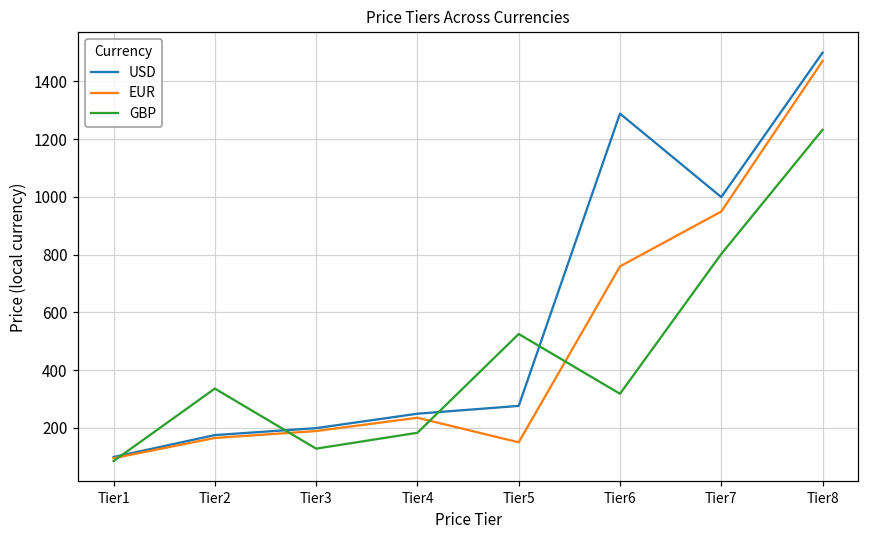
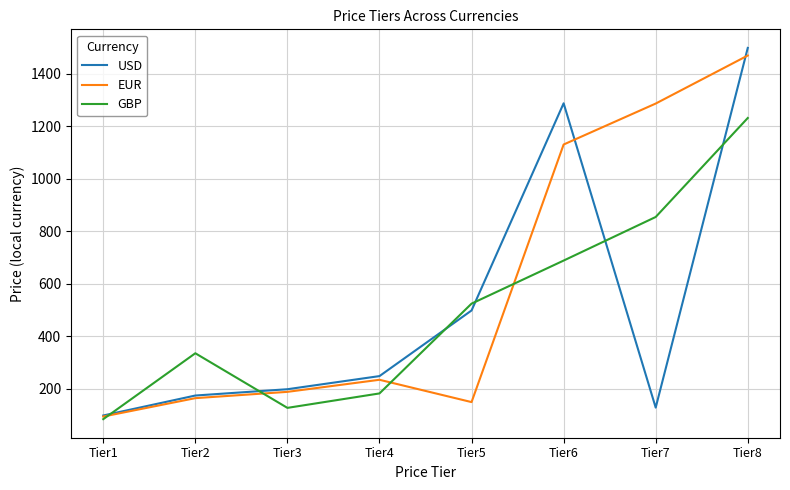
USD, Tier5: 280 -> 500
EUR, Tier6: 760 -> 1130
GBP, Tier6: 320 -> 690
USD, Tier7: 1000 -> 130
EUR, Tier7: 950 -> 1290
GBP, Tier7: 800 -> 860
